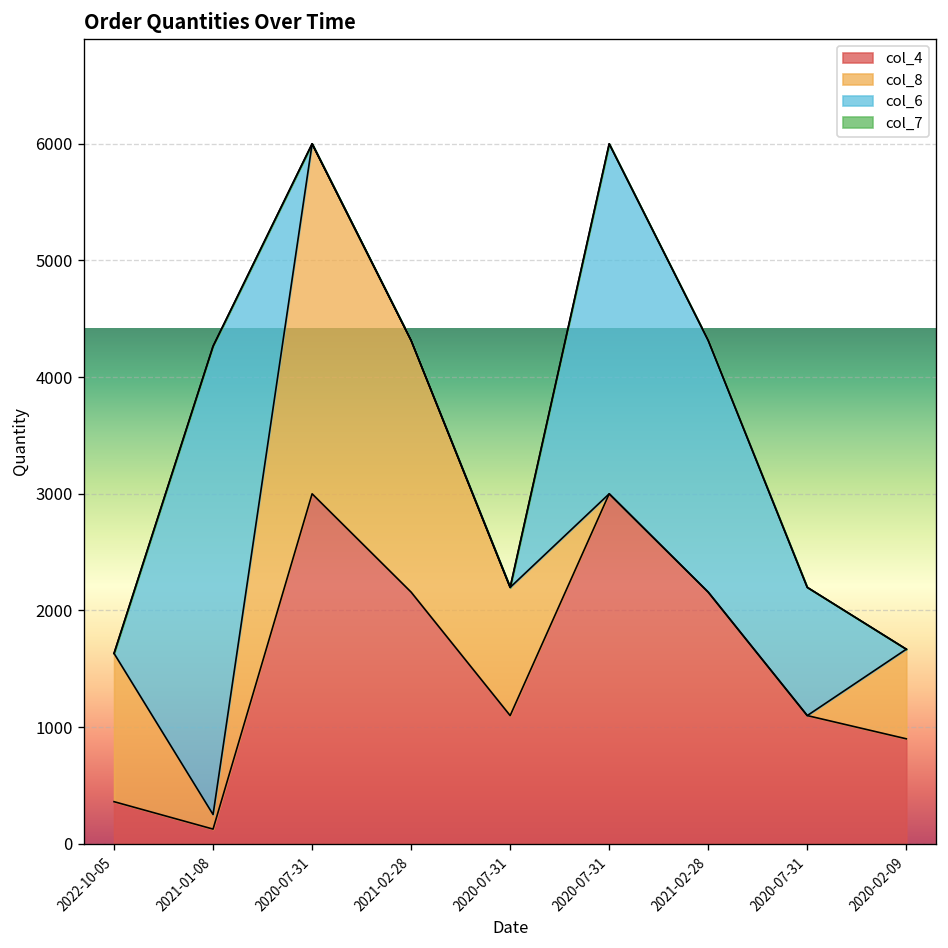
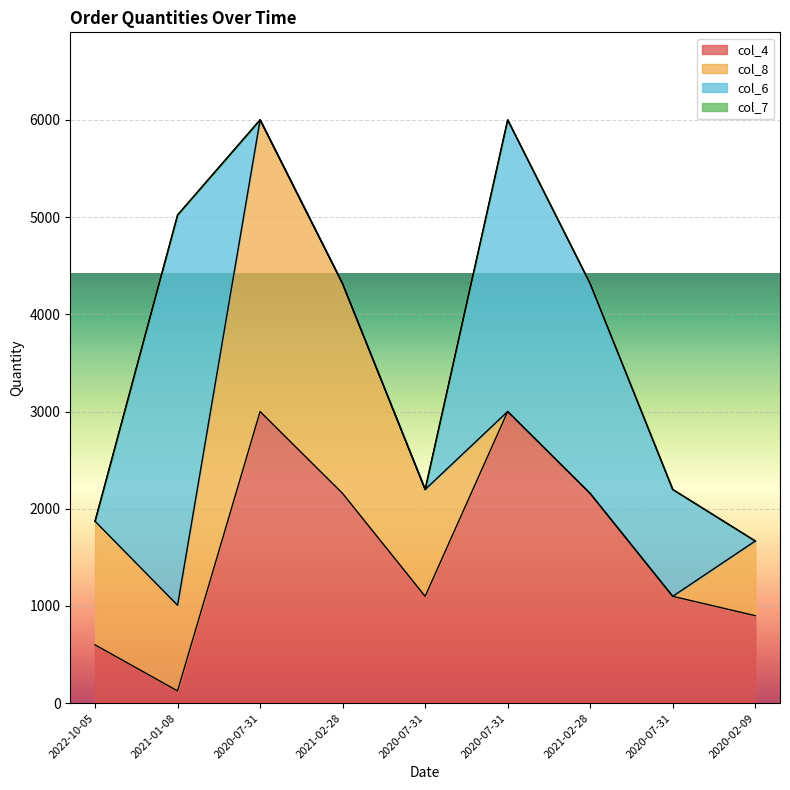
col_4, 2022-10-05: 400 -> 600
col_8, 2021-01-08: 100 -> 900
